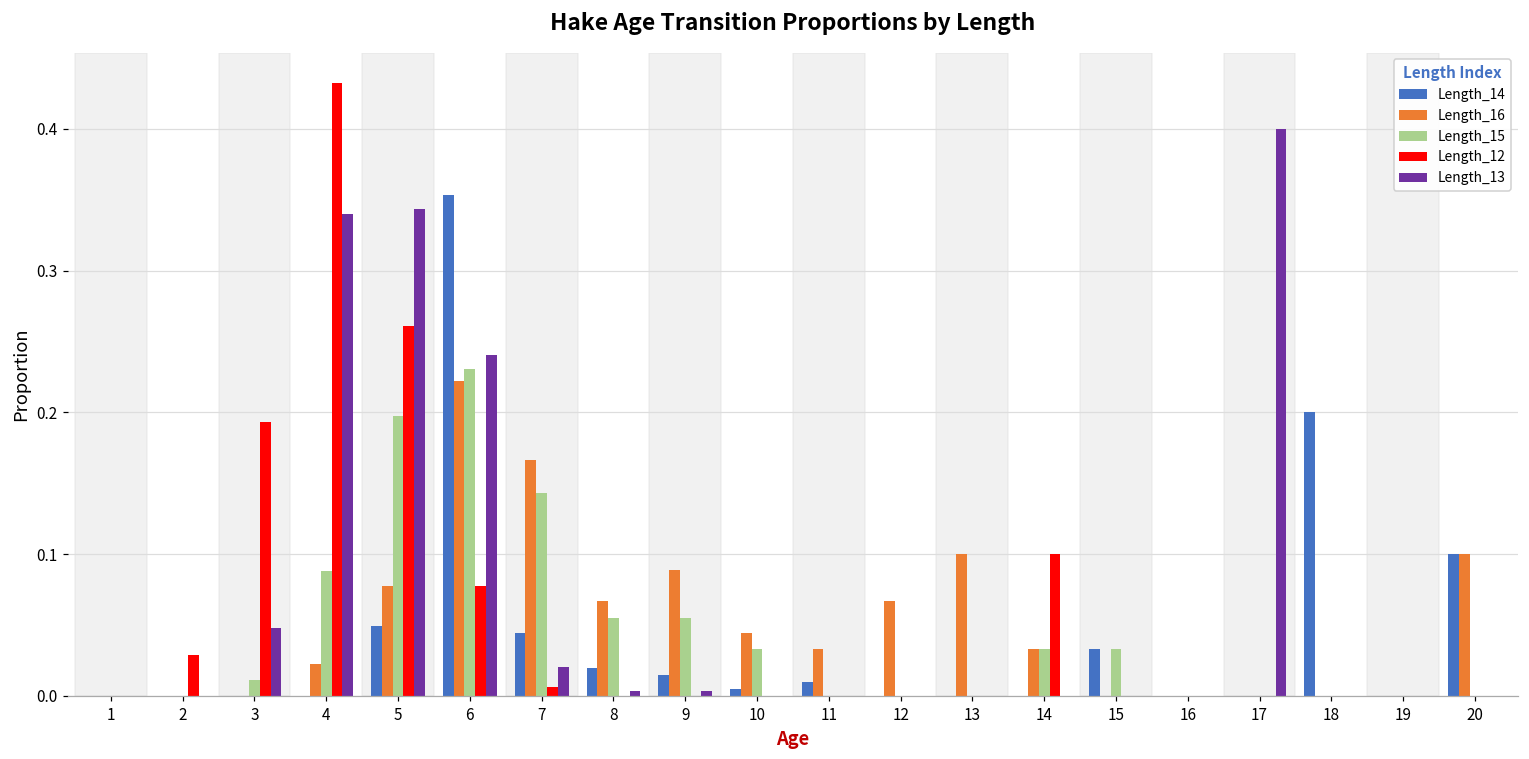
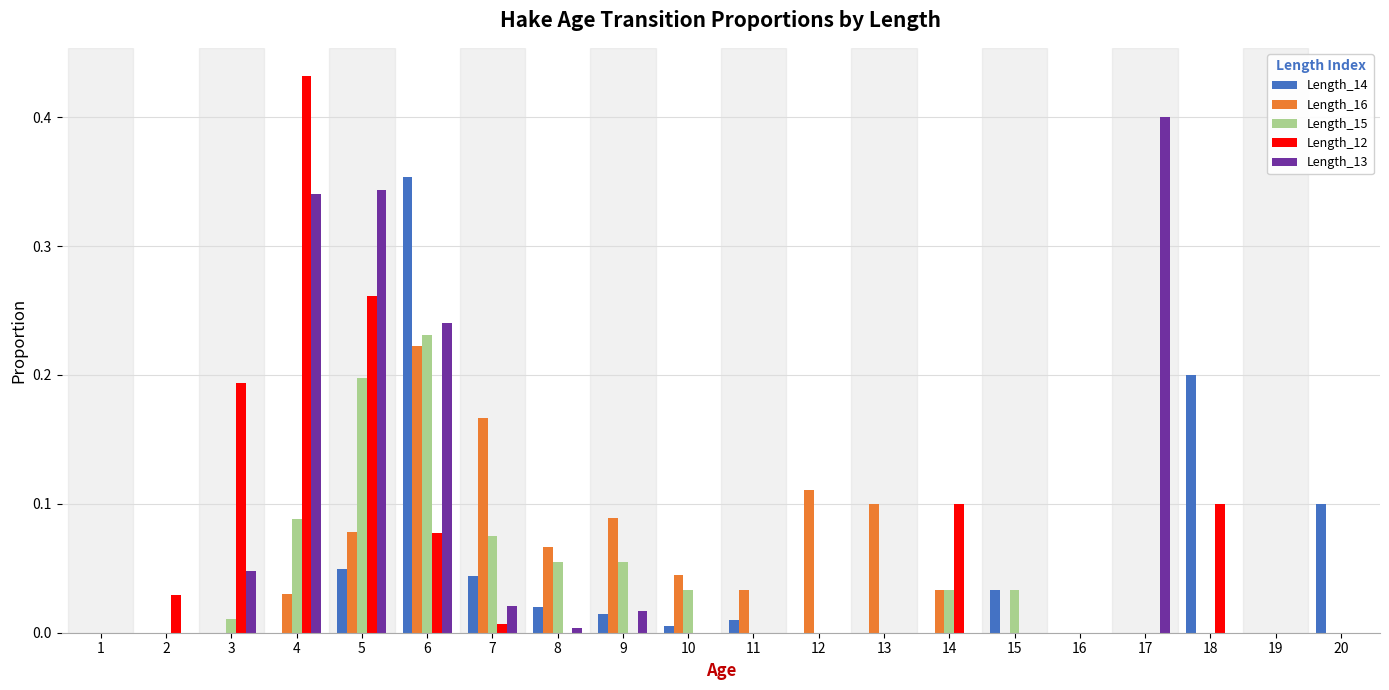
Length_16, 4: 0.022 -> 0.030
Length_15, 7: 0.143 -> 0.075
Length_13, 9: 0.003 -> 0.017
Length_16, 12: 0.067 -> 0.111
Length_12, 18: 0.0 -> 0.1
Length_16, 20: 0.1 -> 0.0
